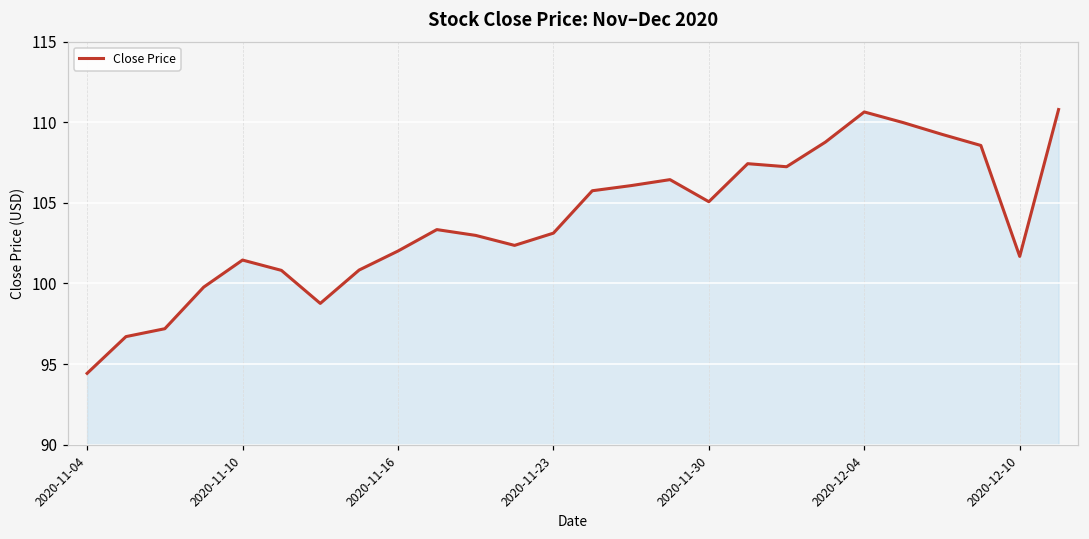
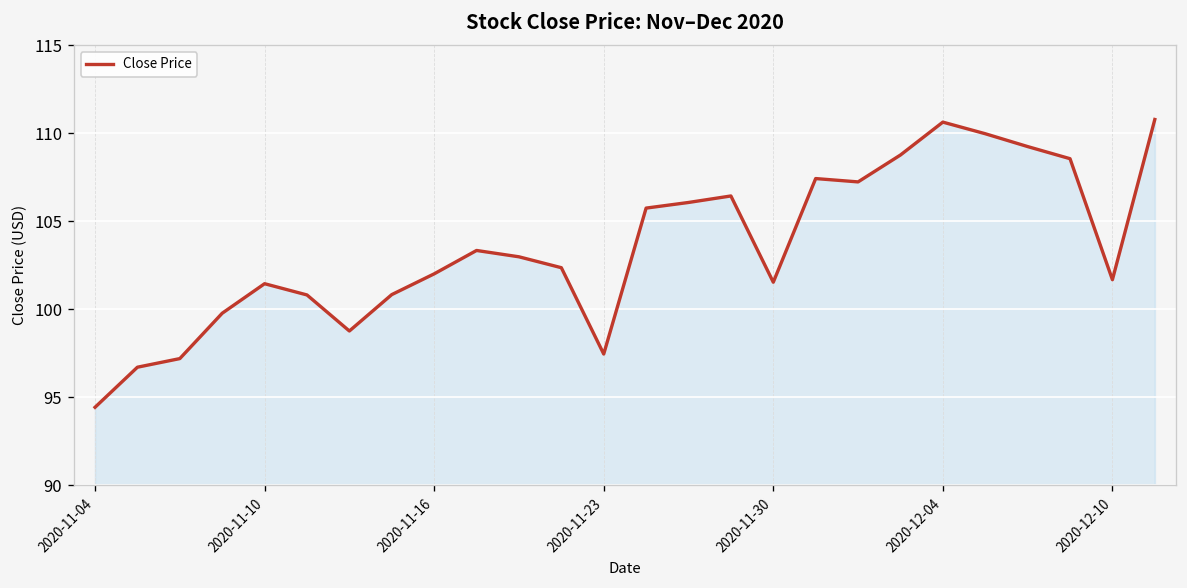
2020-11-23: 103.1 -> 97.5
2020-11-30: 105.1 -> 101.5
